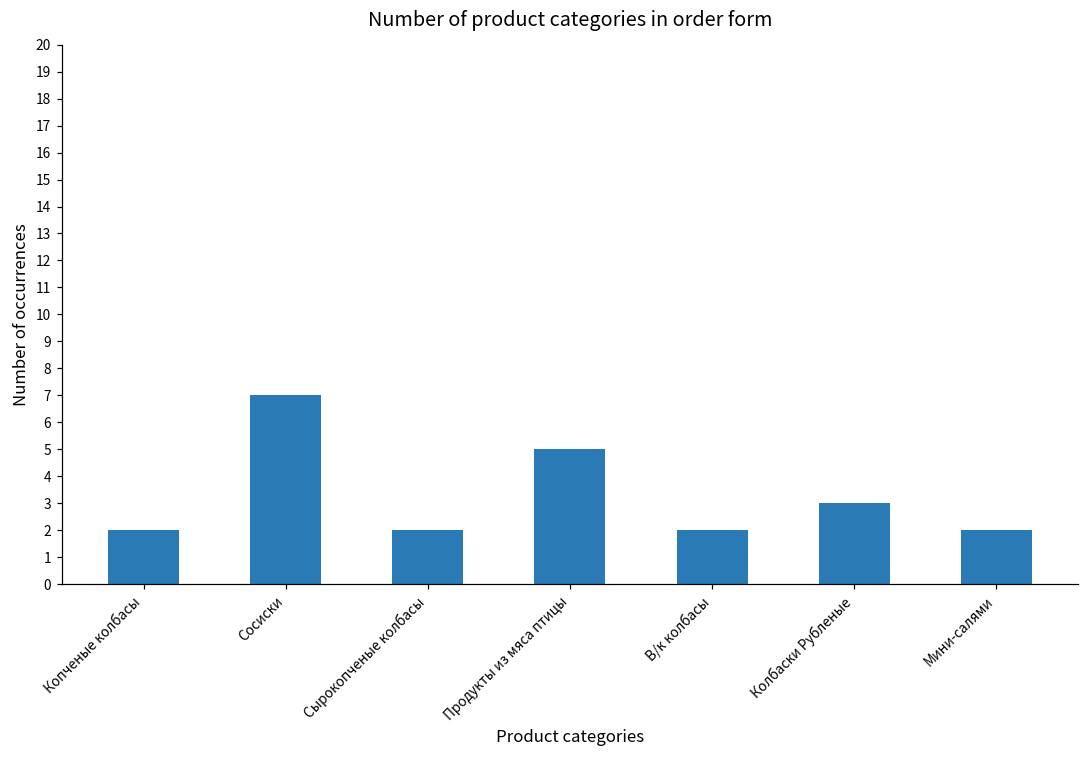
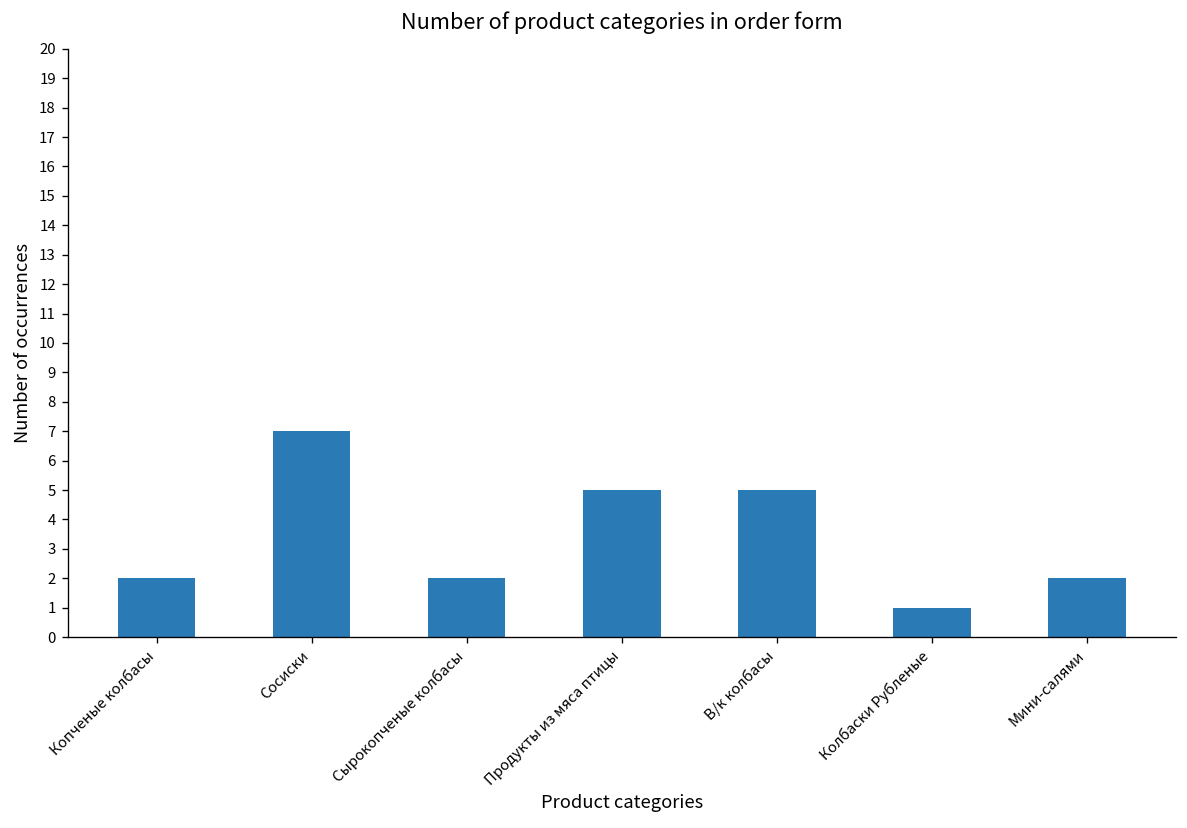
В/к колбасы: 2 -> 5
Колбаски Рубленые: 3 -> 1
